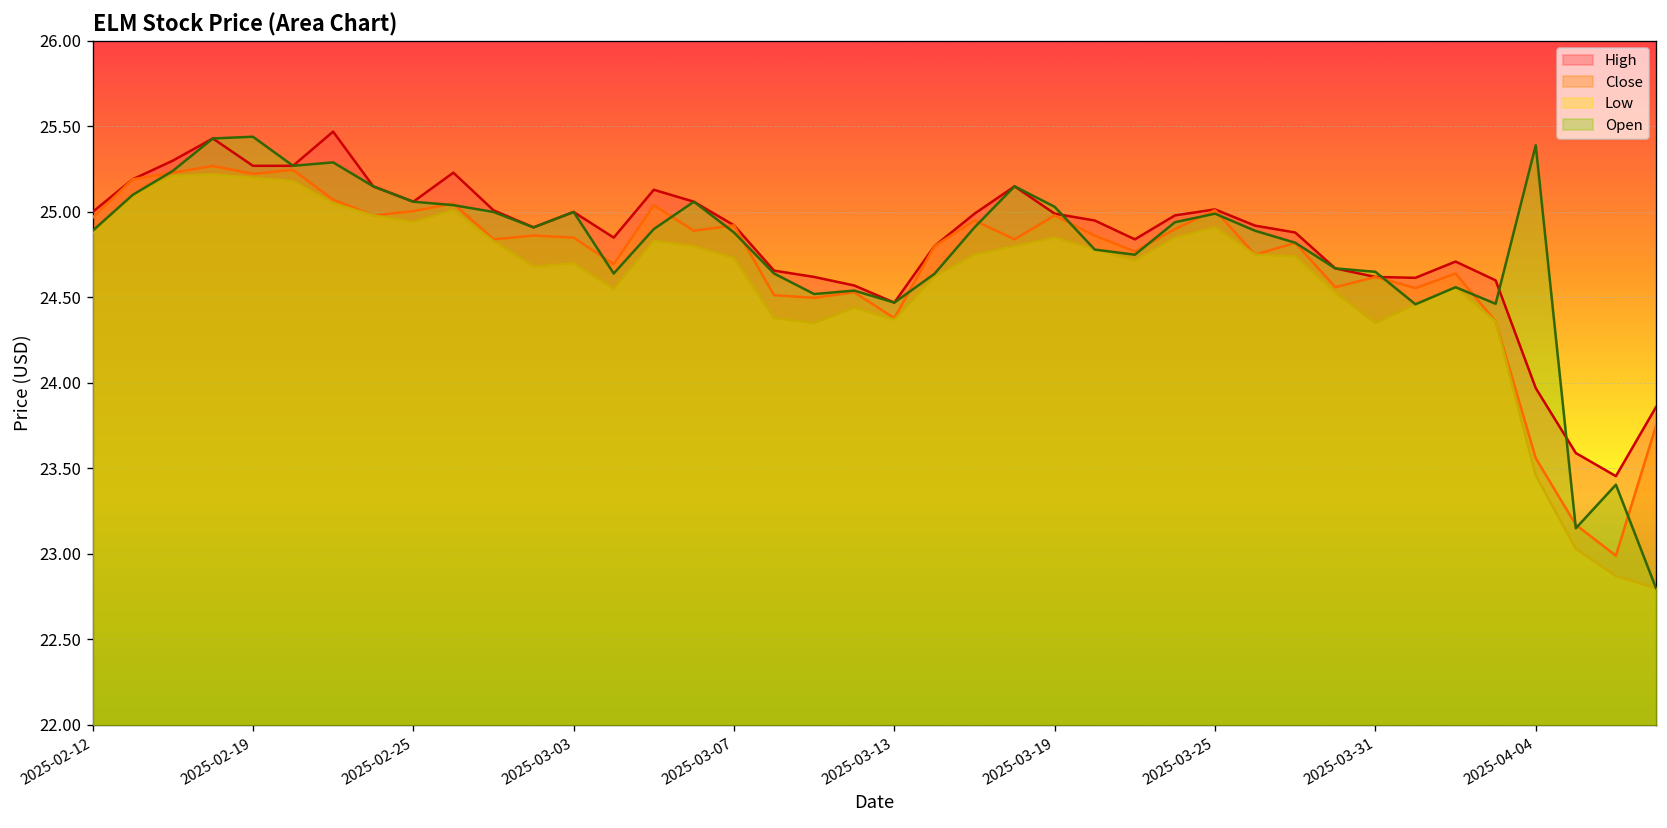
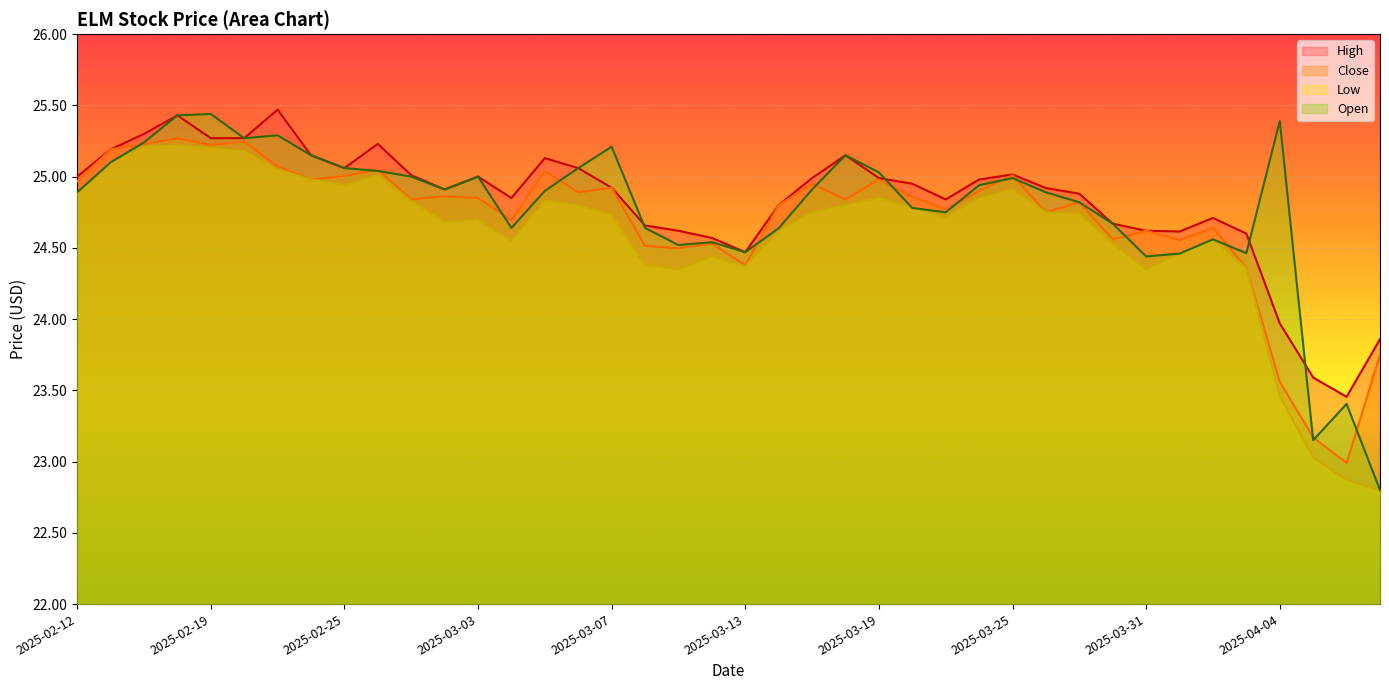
Open, 2025-03-07: 24.88 -> 25.21
Open, 2025-03-31: 24.65 -> 24.44
